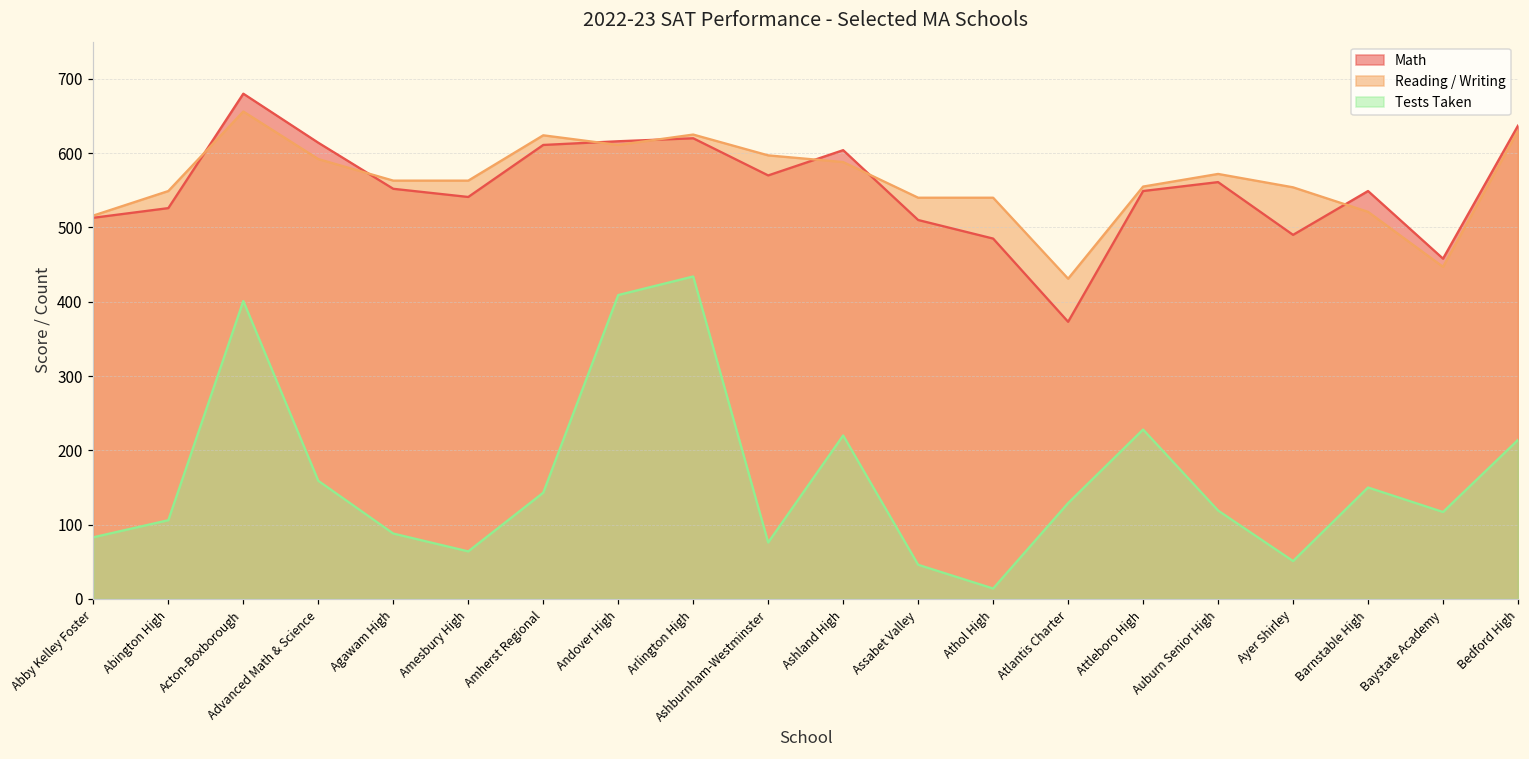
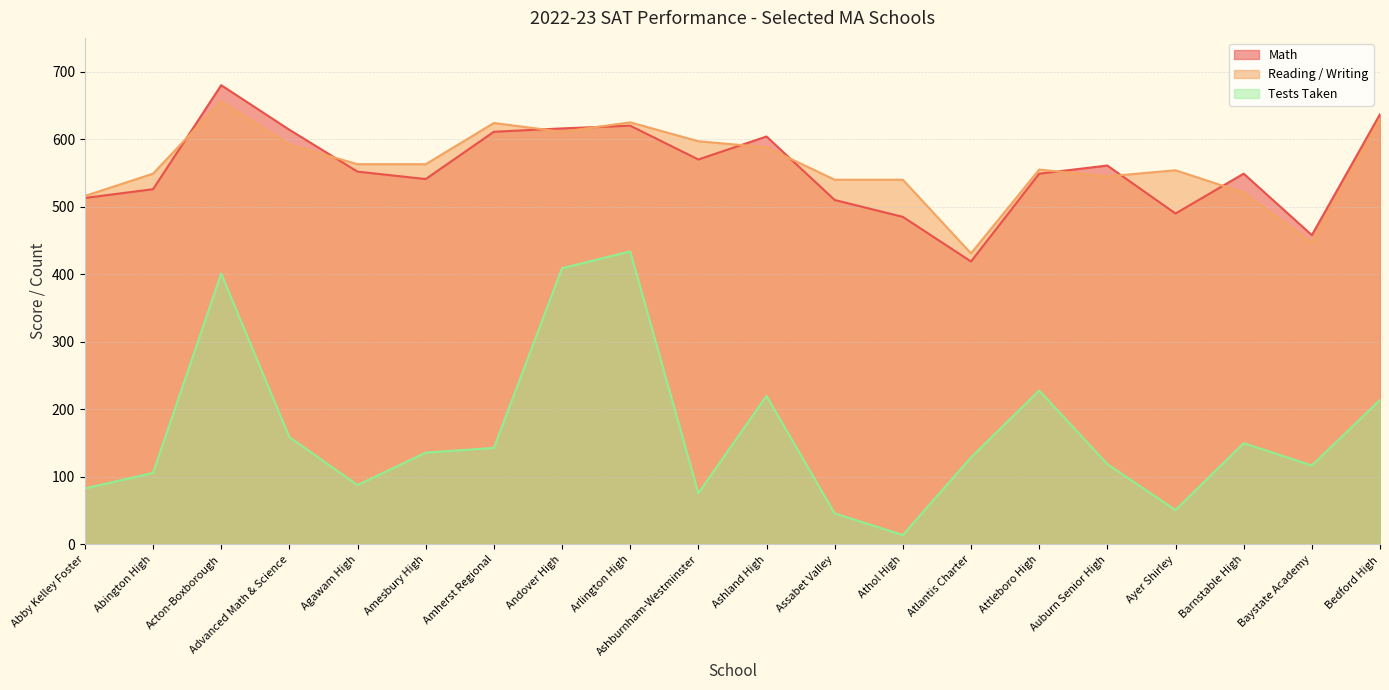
Tests Taken, Amesbury High: 60 -> 140
Math, Atlantis Charter: 370 -> 420
Reading / Writing, Auburn Senior High: 570 -> 550
